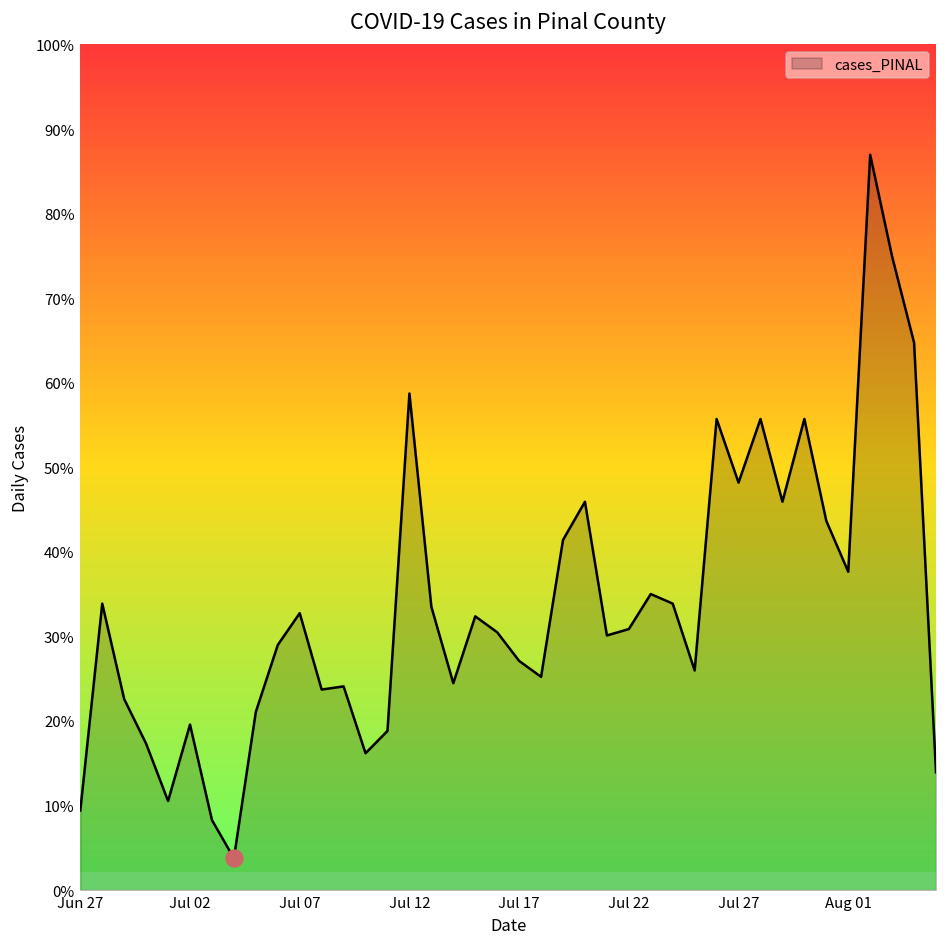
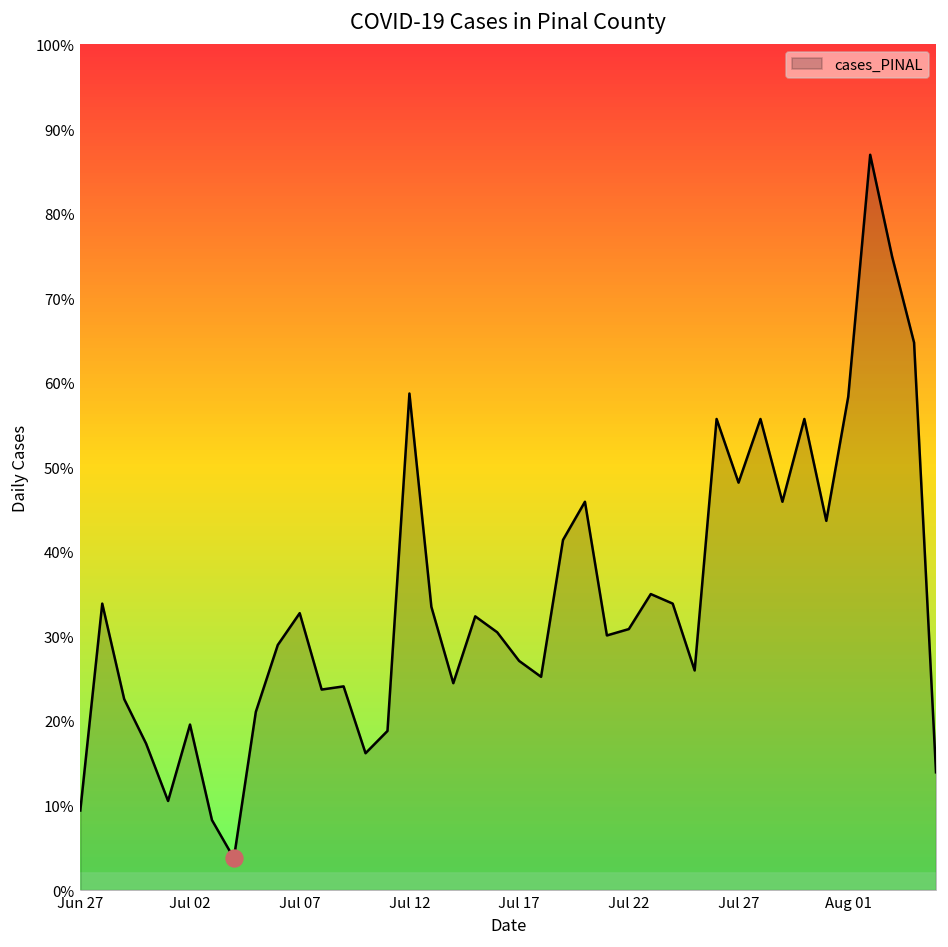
cases_PINAL, Aug 01: 38% -> 58%
